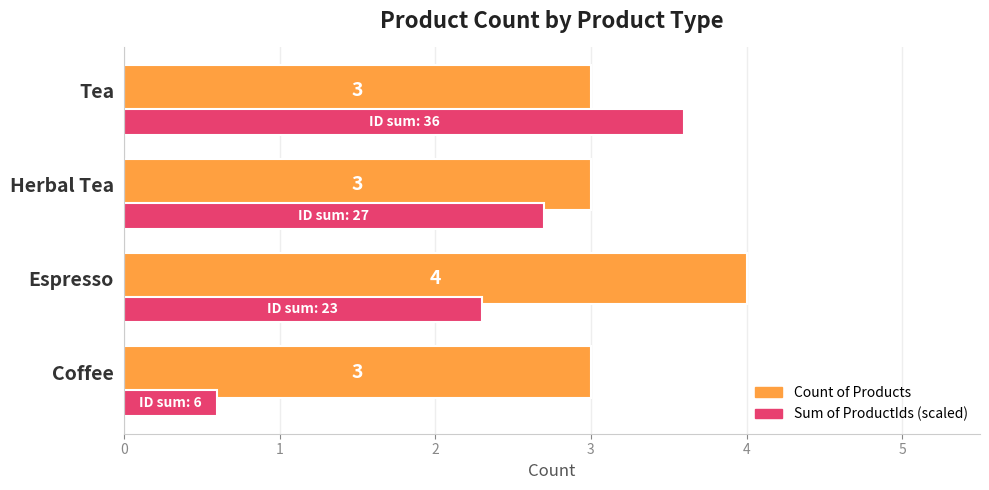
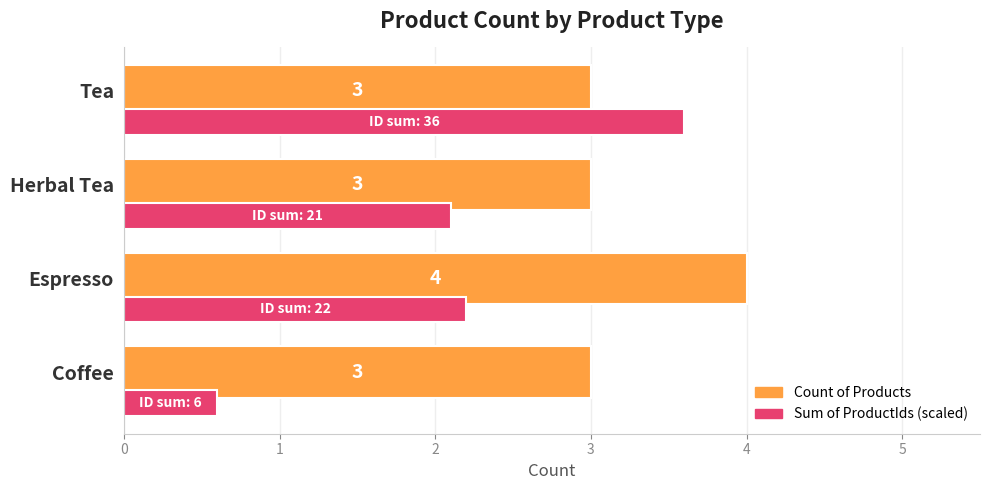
Sum of ProductIds (scaled), Herbal Tea: 27 -> 21
Sum of ProductIds (scaled), Espresso: 23 -> 22
